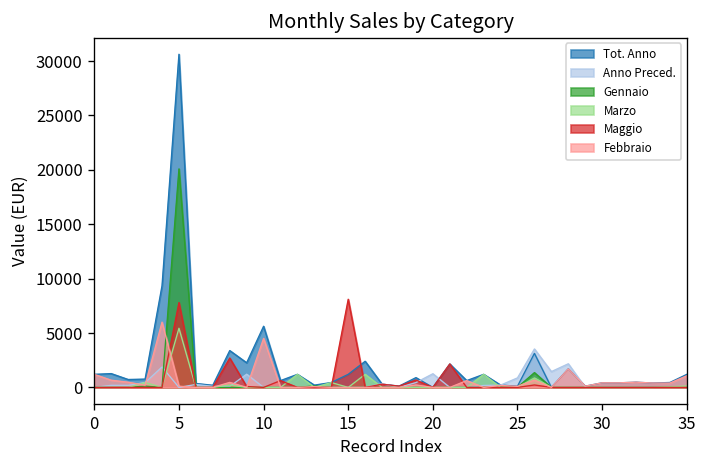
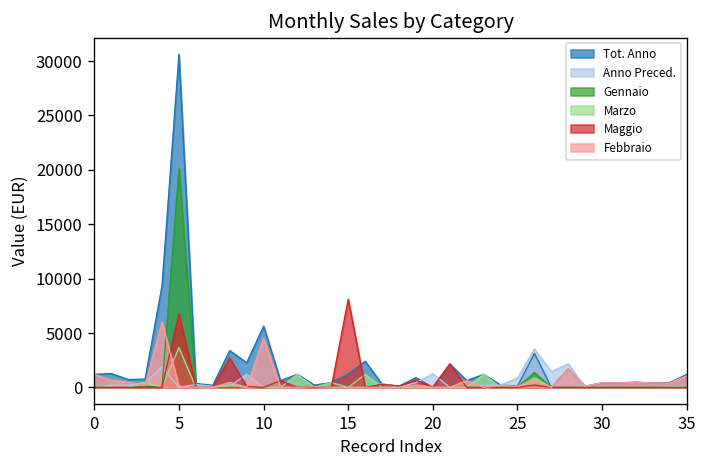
Marzo, 5: 5000 -> 4000
Maggio, 5: 8000 -> 7000
